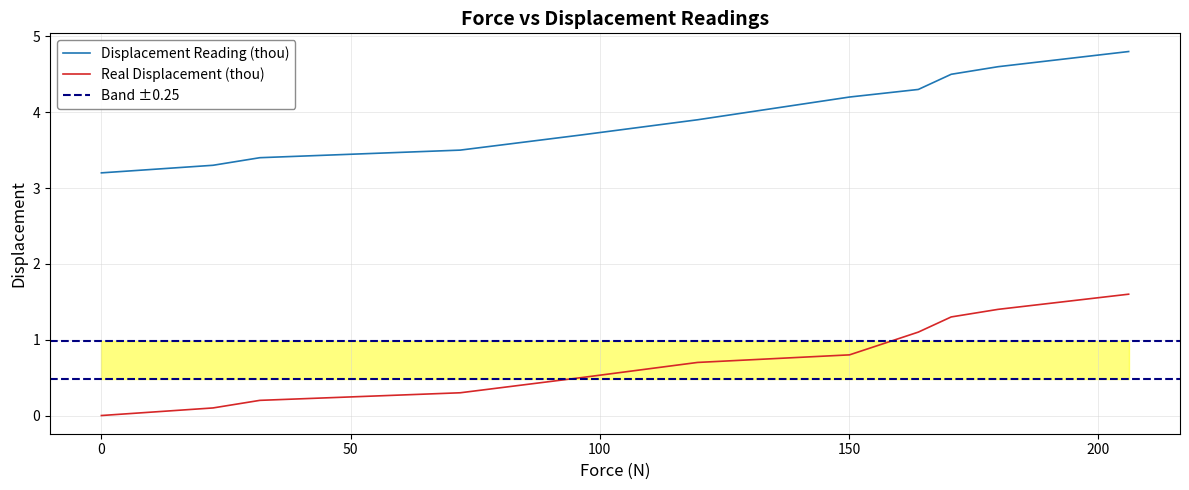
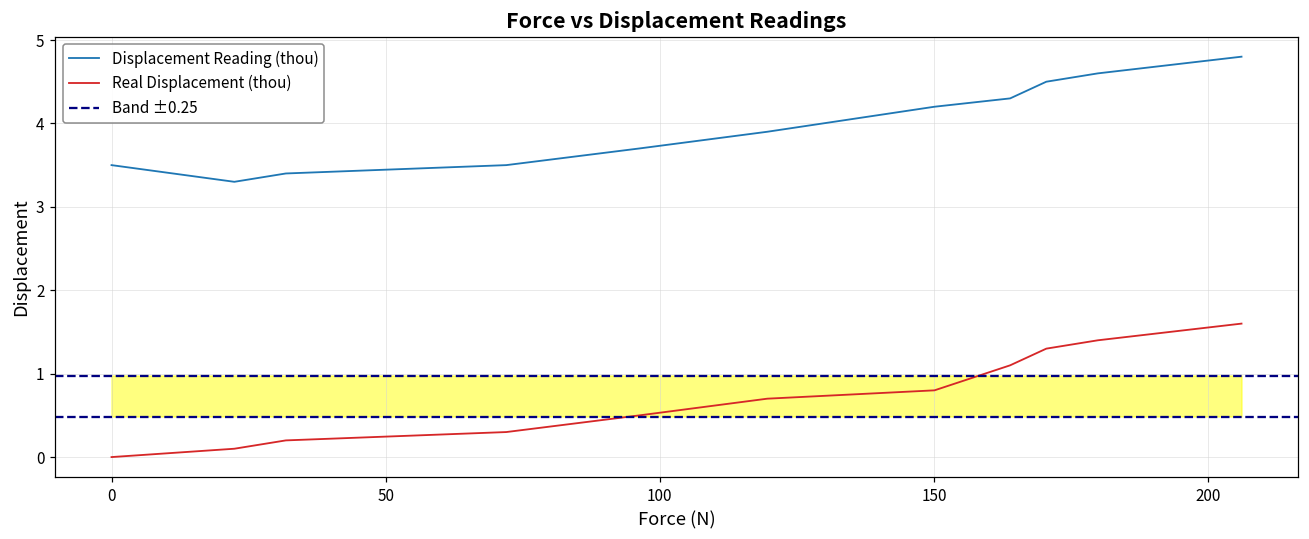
Displacement Reading (thou), 0: 3.2 -> 3.5
